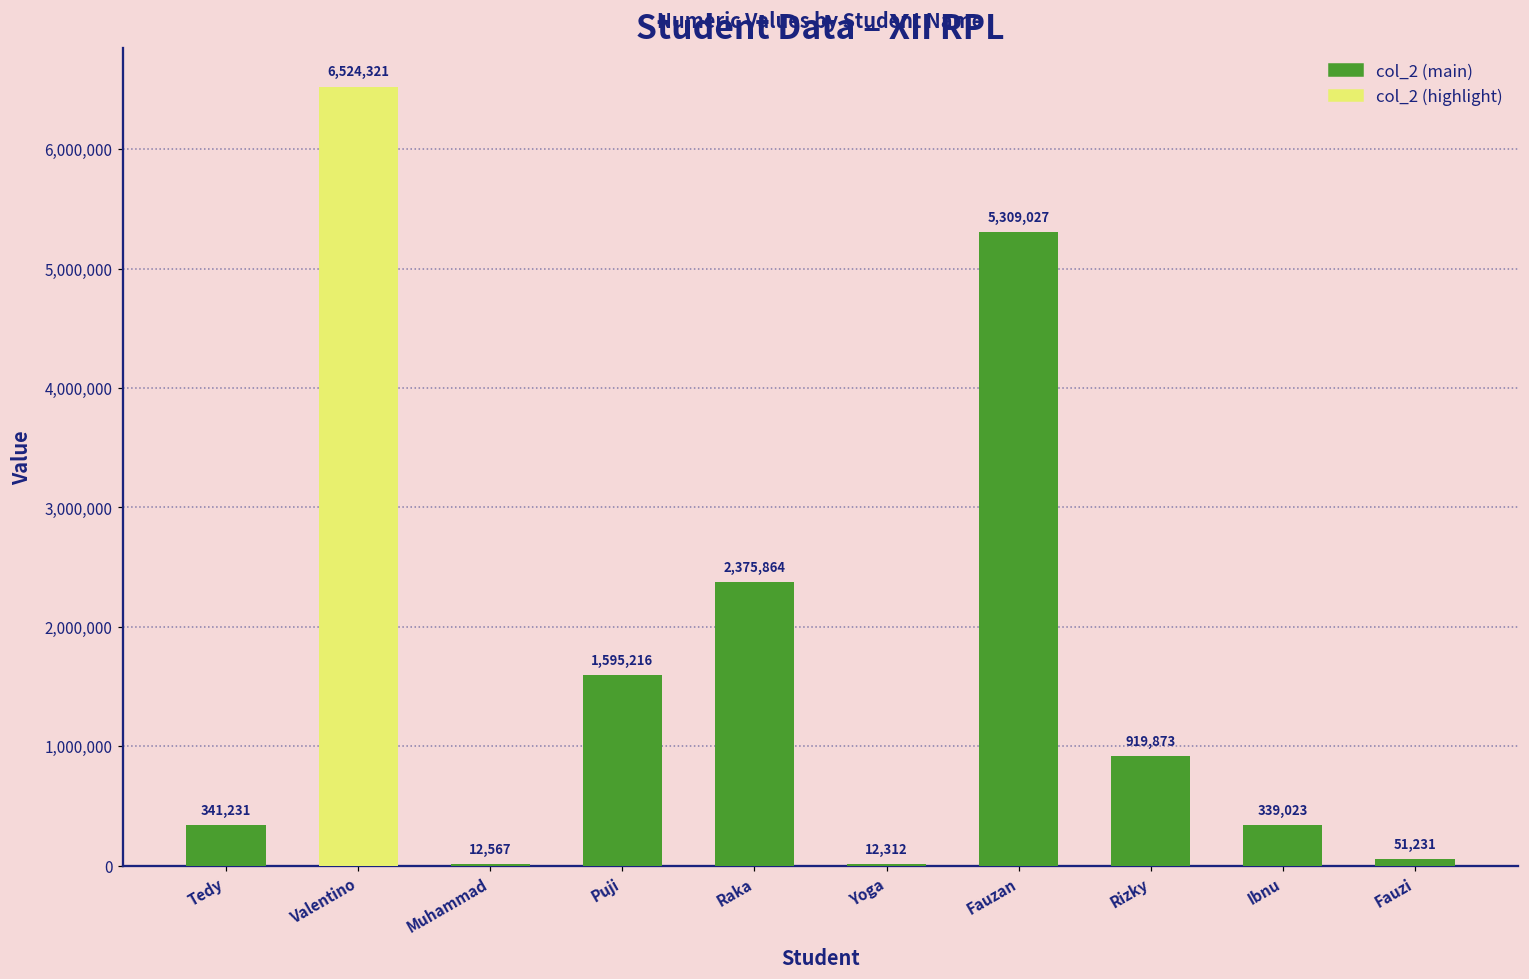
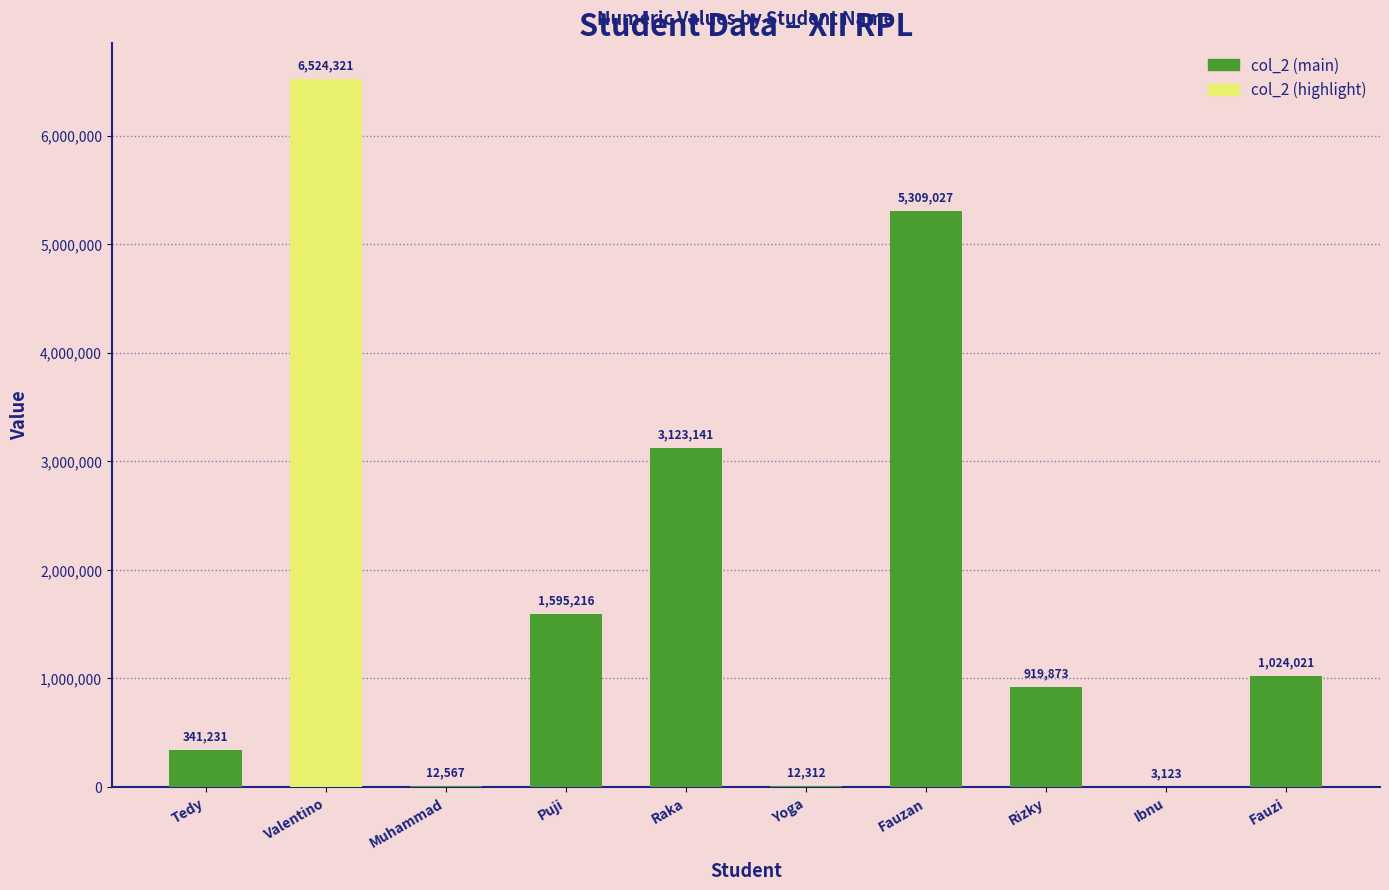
Raka: 2,375,864 -> 3,123,141
Ibnu: 339,023 -> 3,123
Fauzi: 51,231 -> 1,024,021
